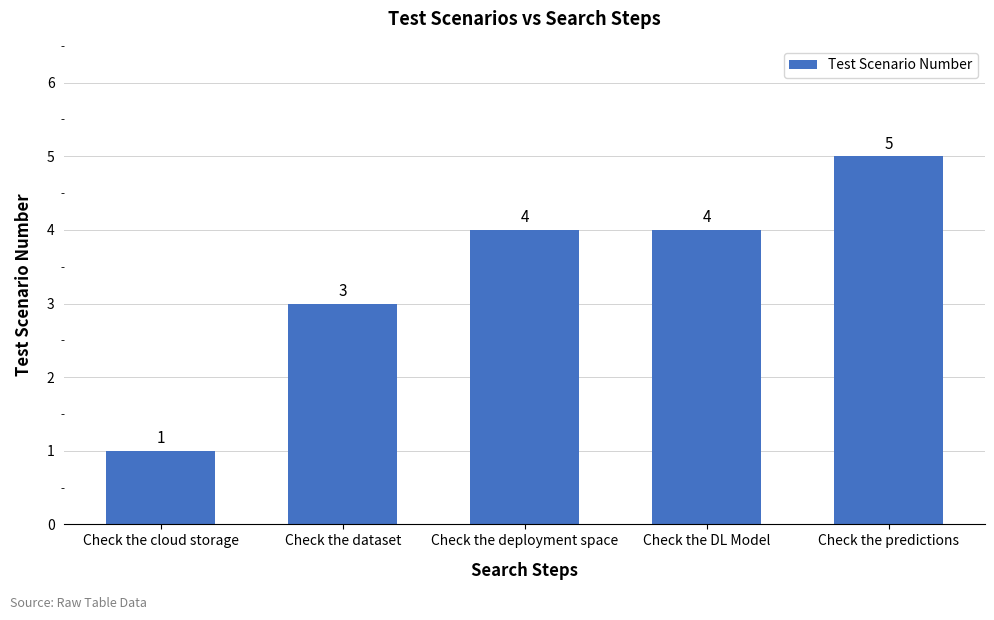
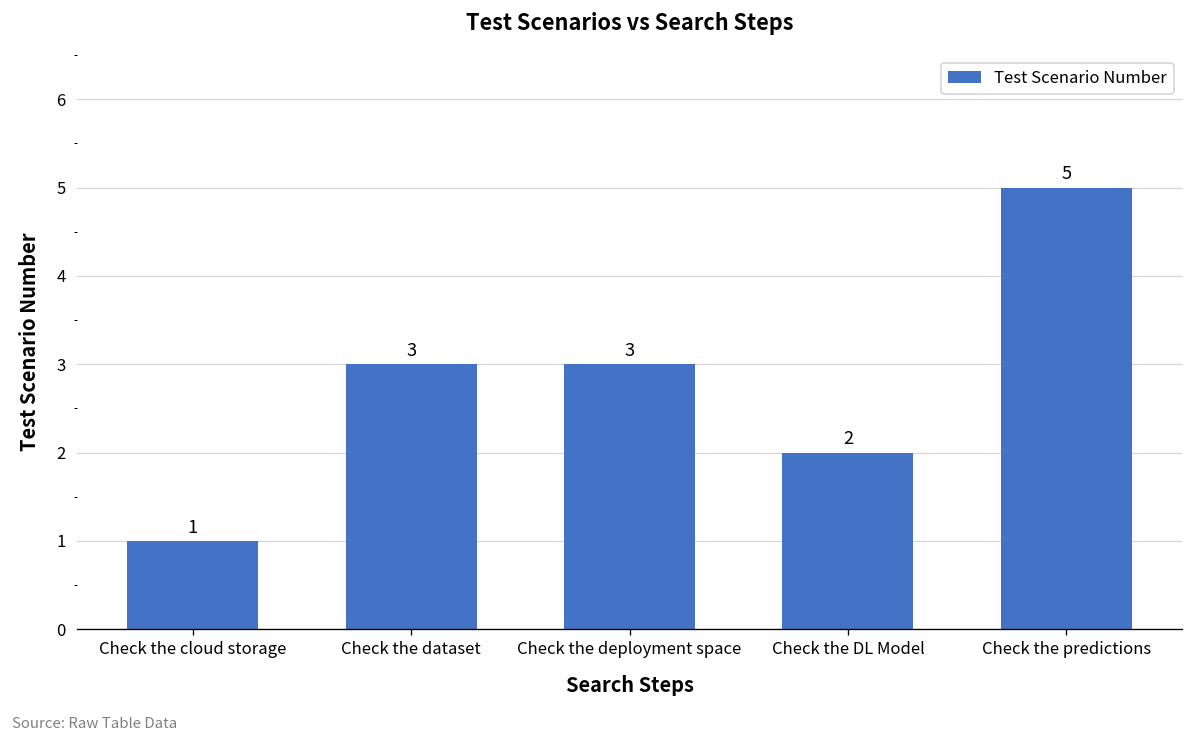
Check the deployment space: 4 -> 3
Check the DL Model: 4 -> 2
